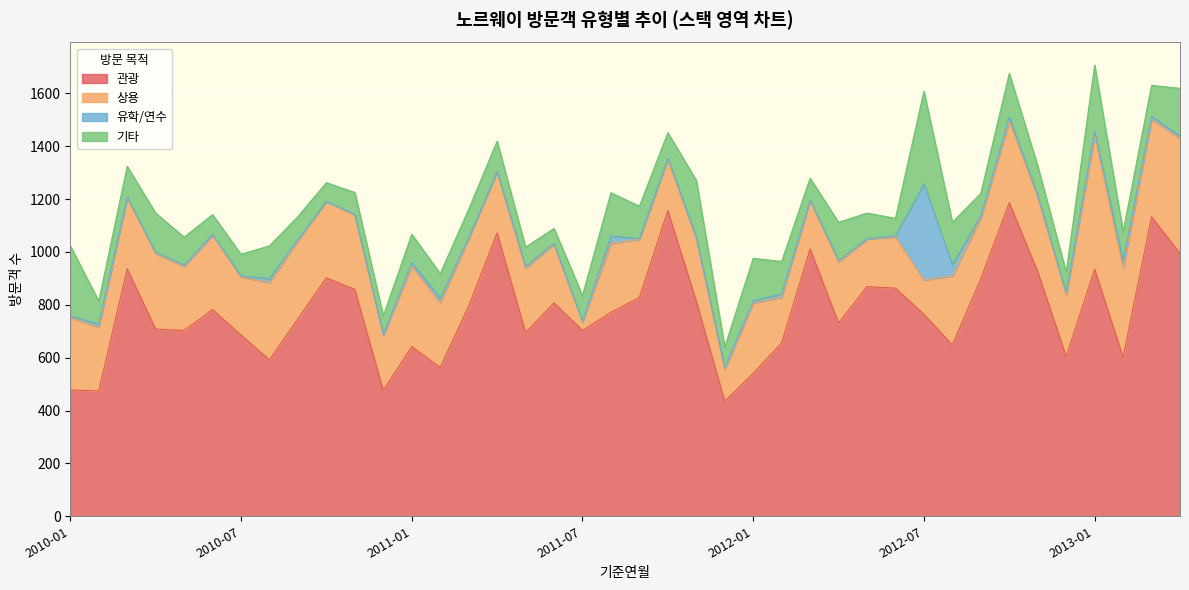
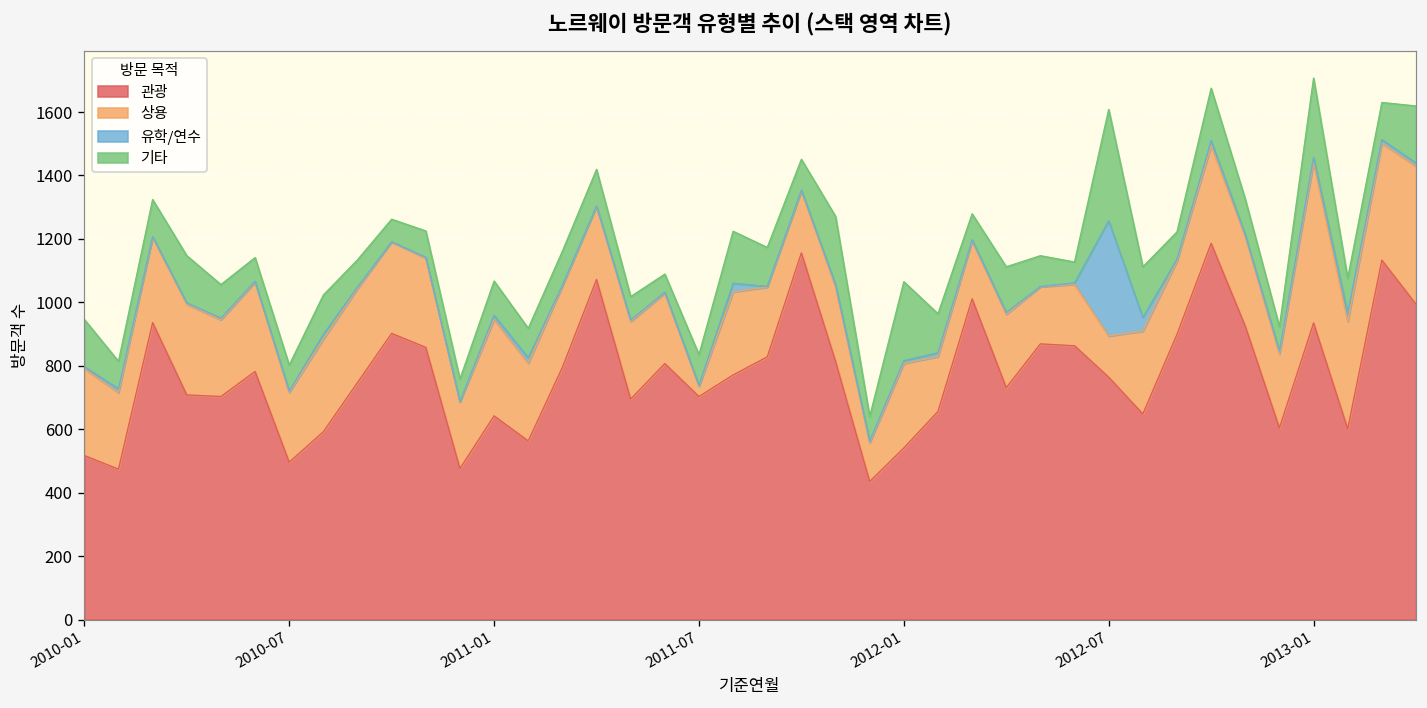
관광, 2010-01: 480 -> 520
기타, 2010-01: 270 -> 150
관광, 2010-07: 690 -> 500
기타, 2012-01: 160 -> 250
